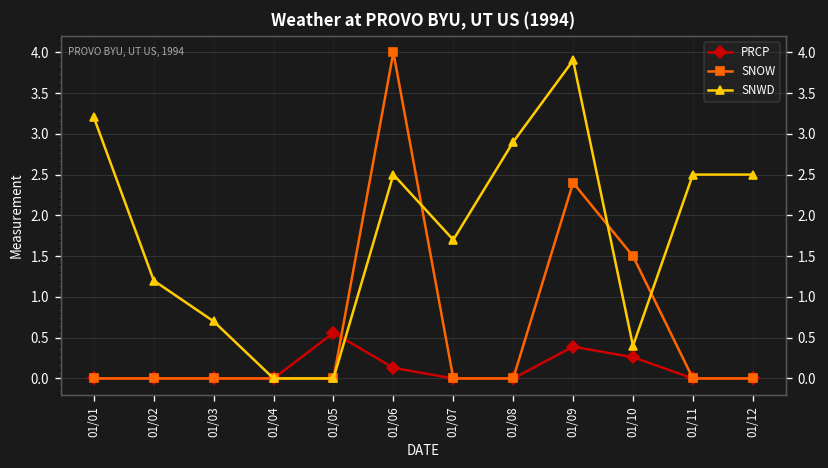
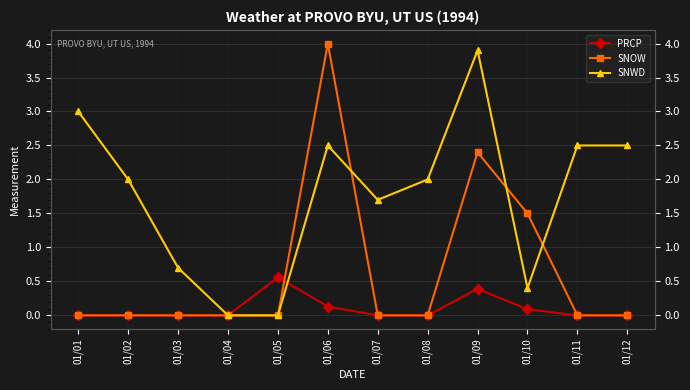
SNWD, 01/01: 3.2 -> 3.0
SNWD, 01/02: 1.2 -> 2.0
SNWD, 01/08: 2.9 -> 2.0
PRCP, 01/10: 0.3 -> 0.1
